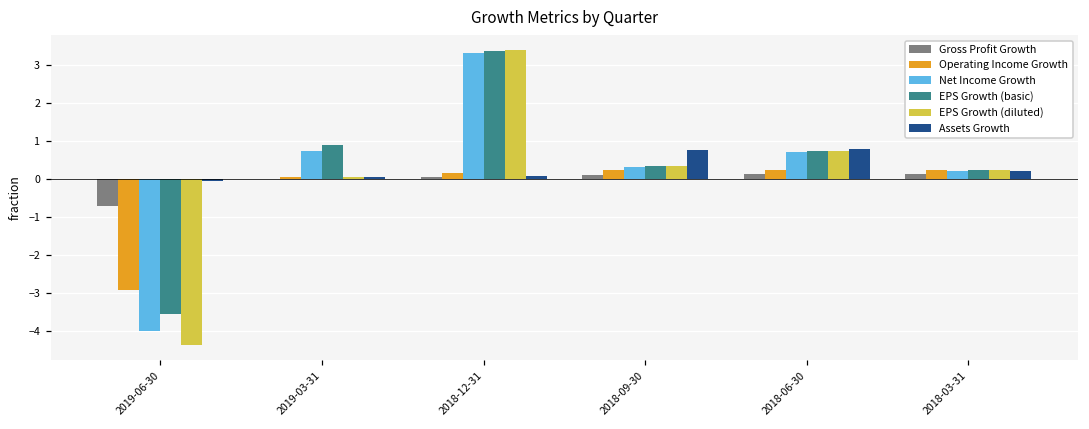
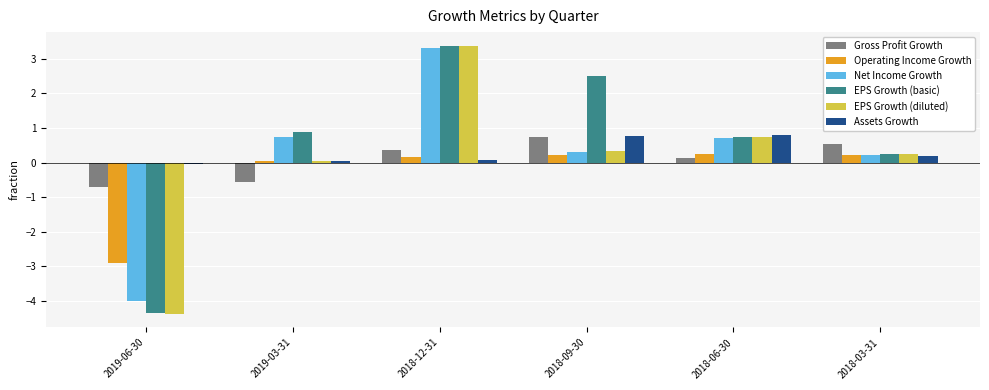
EPS Growth (basic), 2019-06-30: -3.5 -> -4.3
Gross Profit Growth, 2019-03-31: 0.0 -> -0.6
Gross Profit Growth, 2018-12-31: 0.0 -> 0.4
Gross Profit Growth, 2018-09-30: 0.1 -> 0.7
EPS Growth (basic), 2018-09-30: 0.3 -> 2.5
Gross Profit Growth, 2018-03-31: 0.1 -> 0.6
